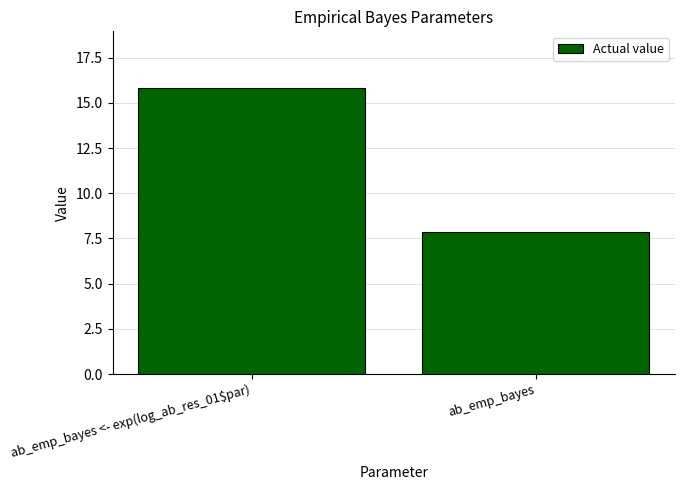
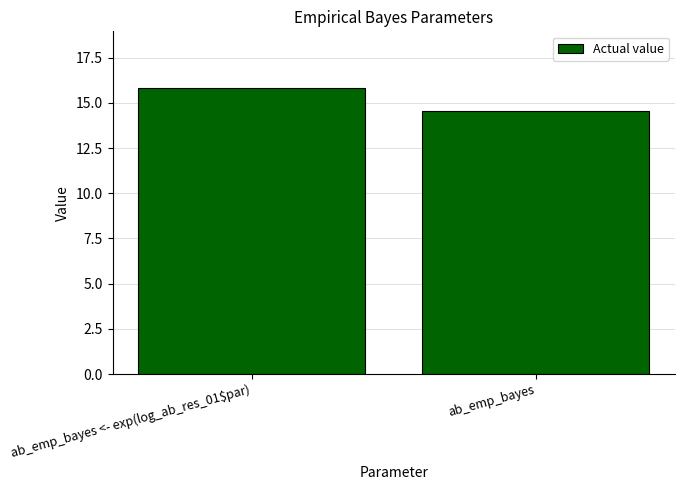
ab_emp_bayes: 7.8 -> 14.6
